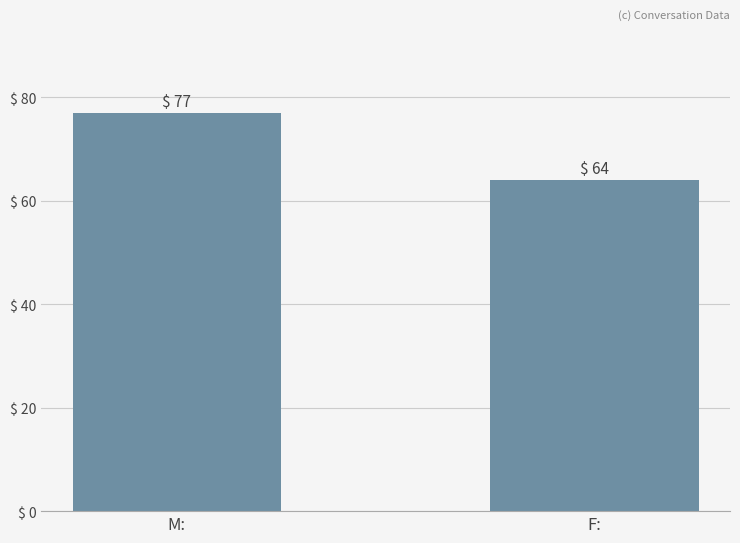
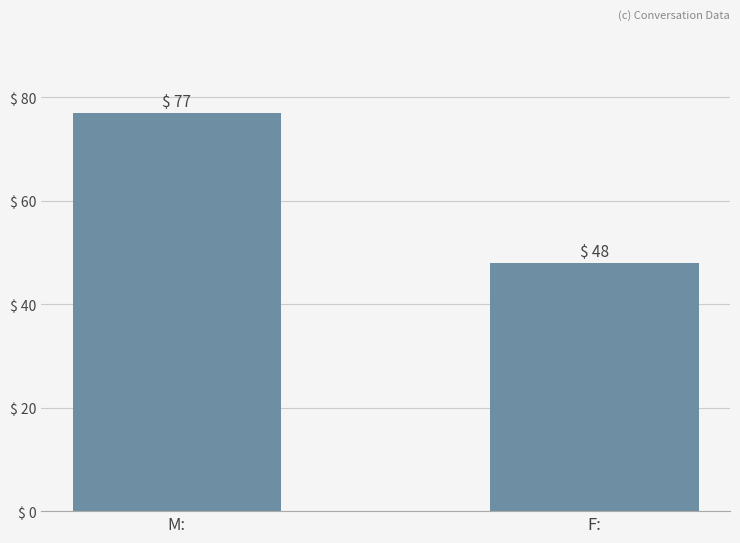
F:: 64 -> 48
